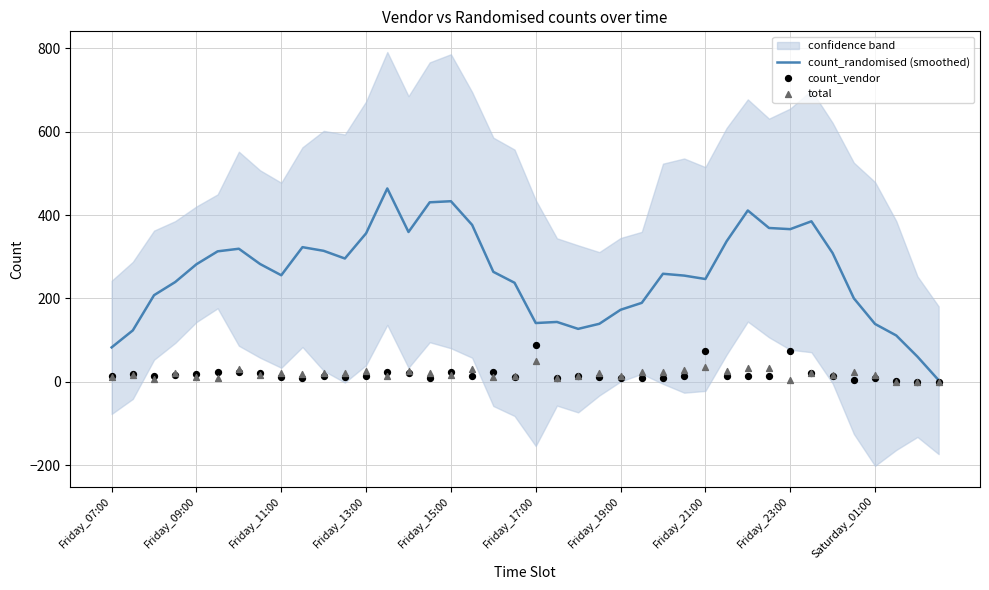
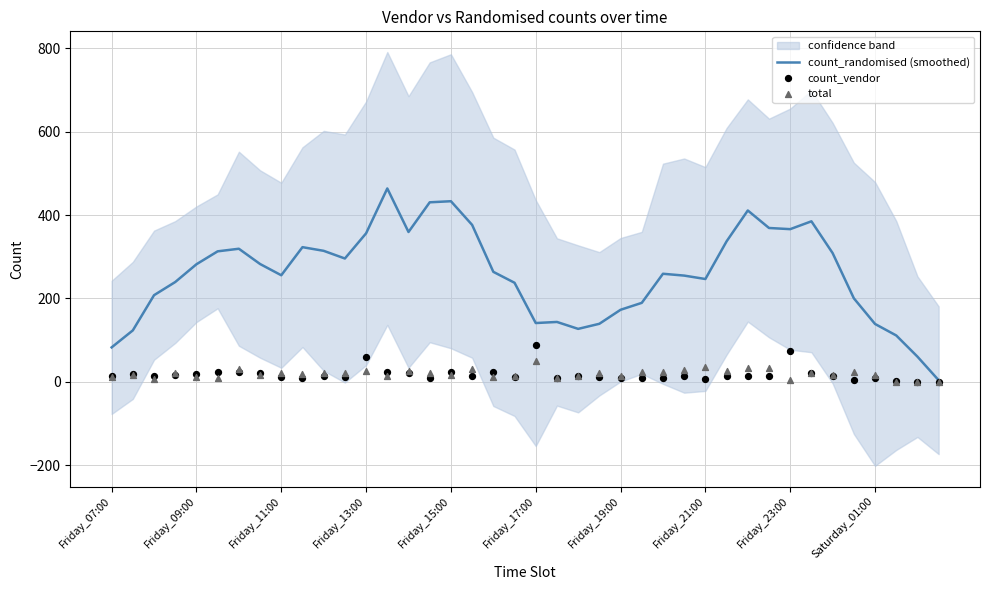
count_vendor, Friday_13:00: 10 -> 60
count_vendor, Friday_21:00: 80 -> 10
